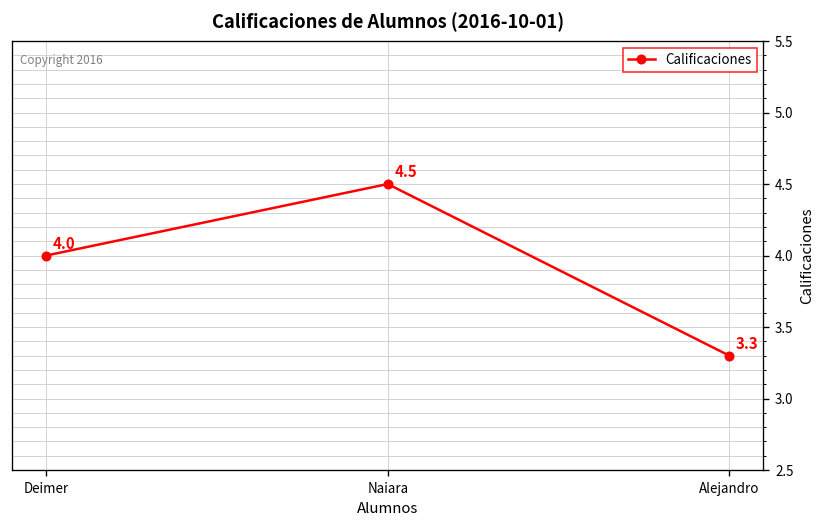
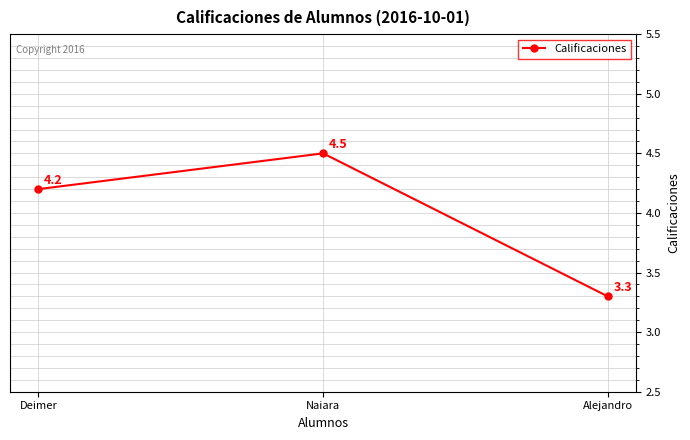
Deimer: 4.0 -> 4.2
